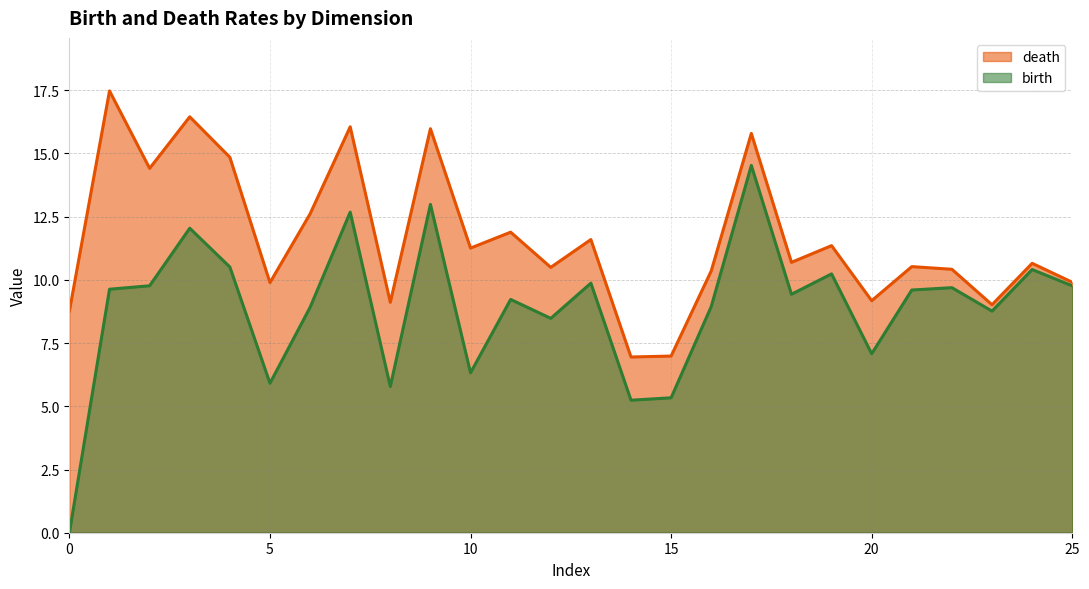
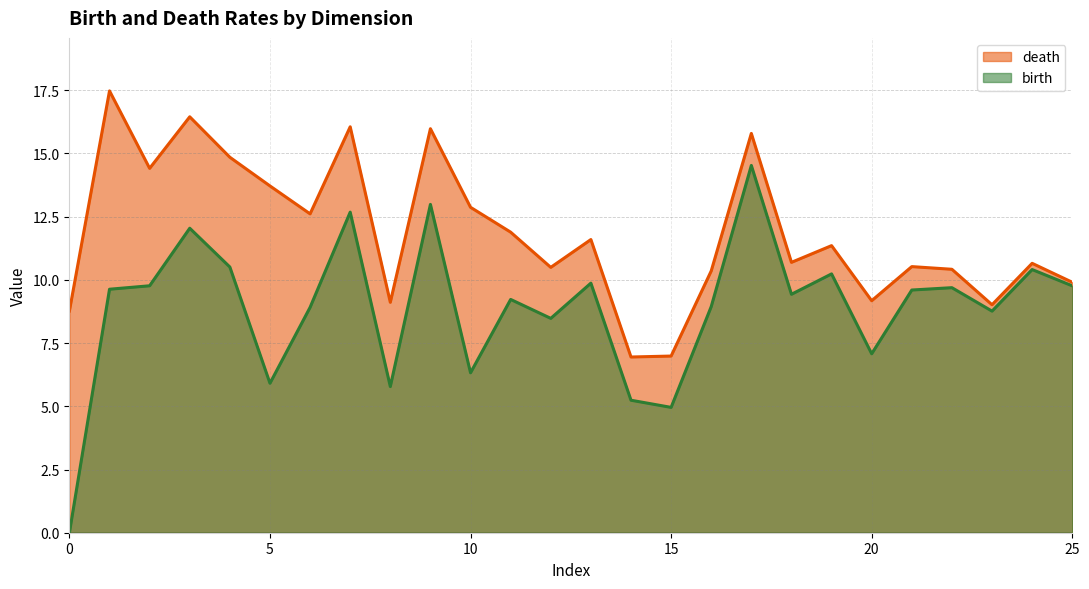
death, 5: 9.9 -> 13.7
death, 10: 11.3 -> 12.9
birth, 15: 5.3 -> 5.0
